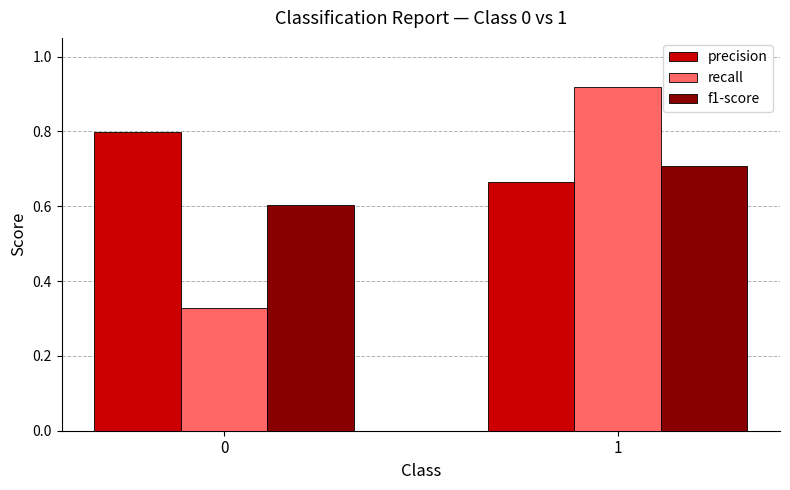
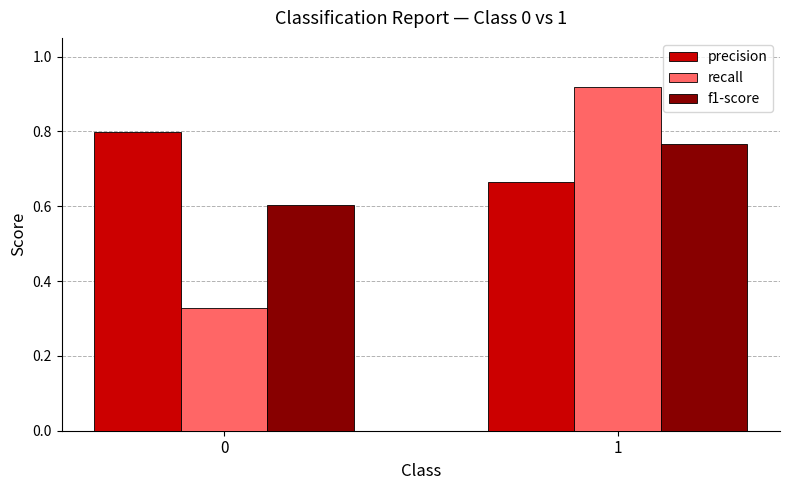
f1-score, 1: 0.71 -> 0.77
